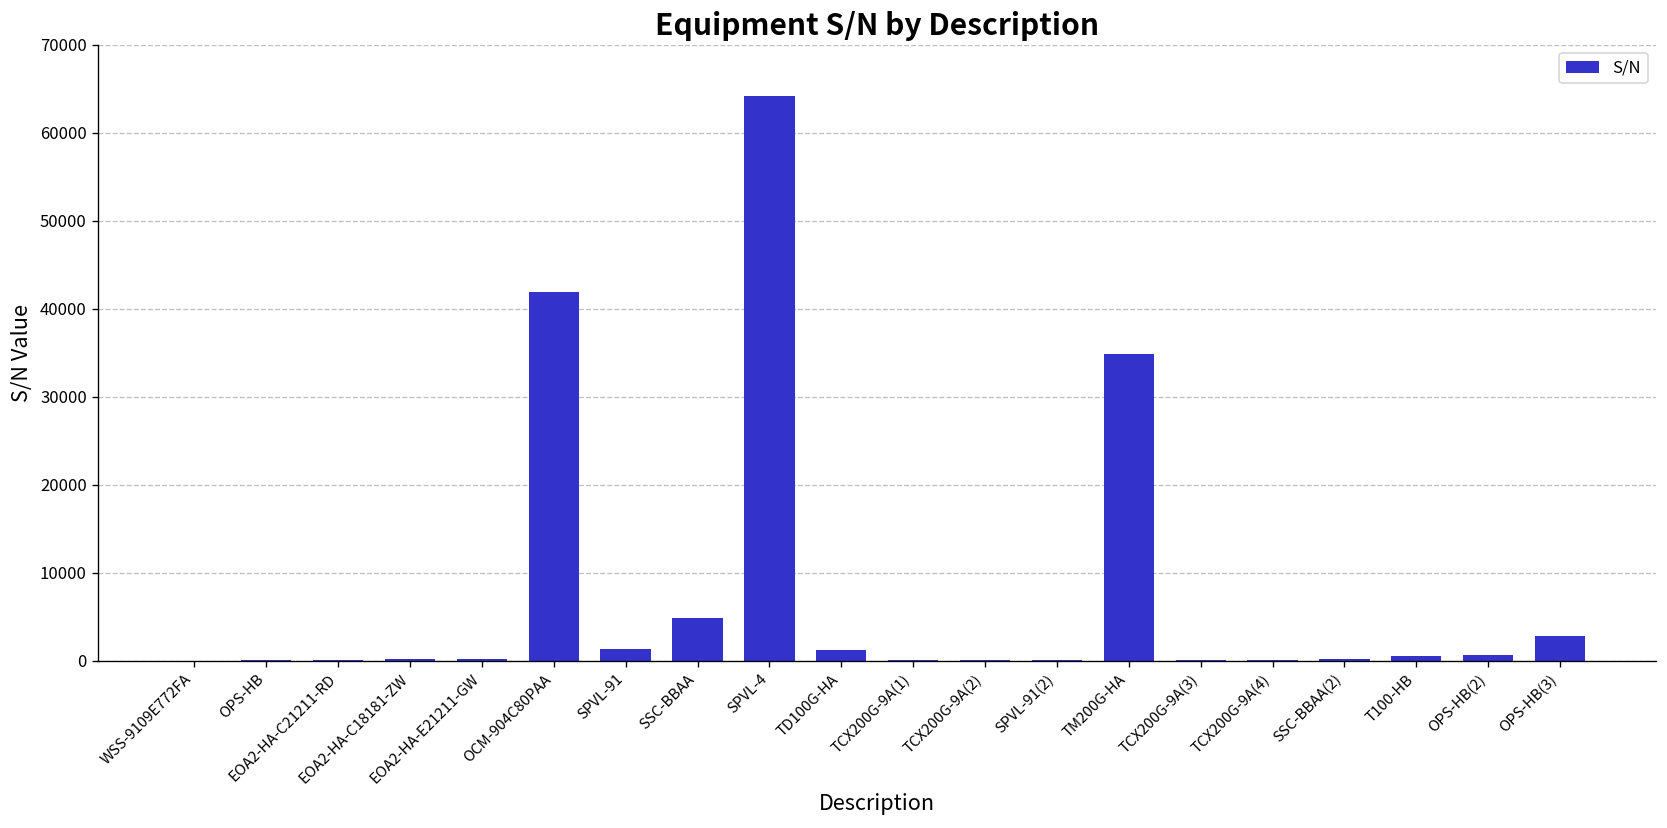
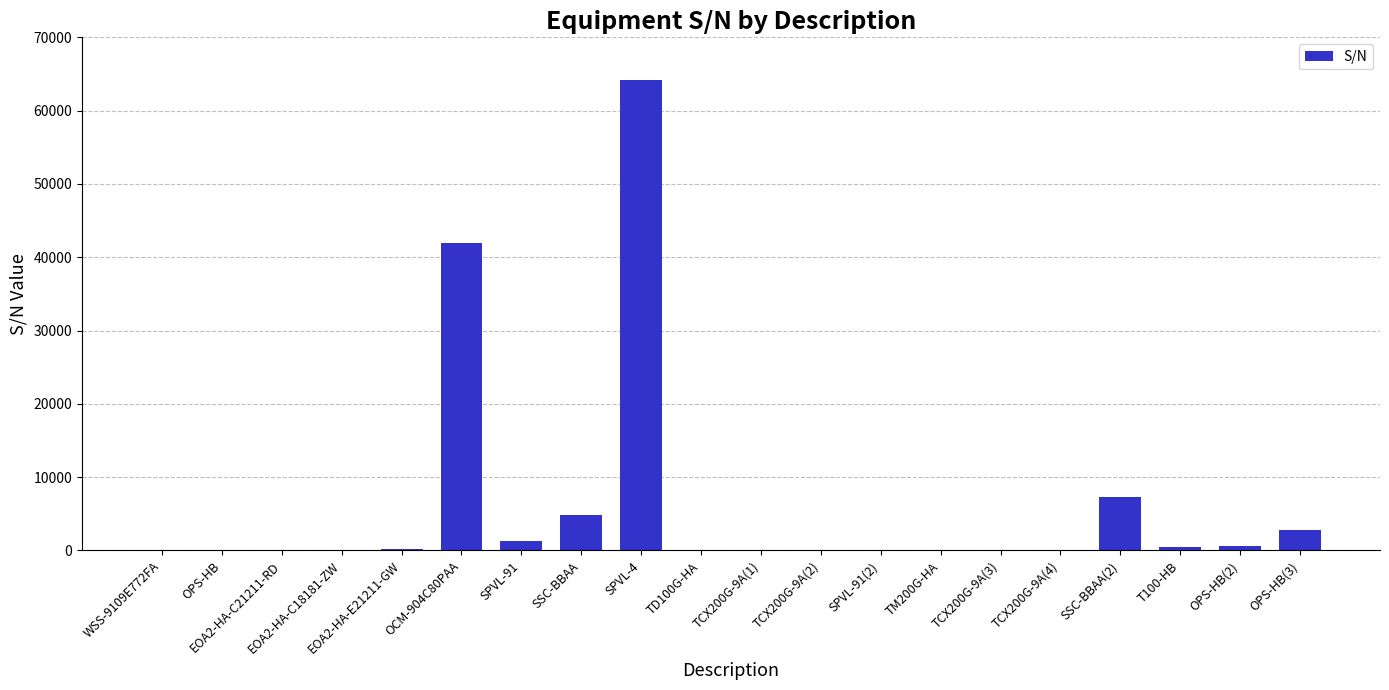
TD100G-HA: 1000 -> 0
TM200G-HA: 35000 -> 0
SSC-BBAA(2): 0 -> 7000
